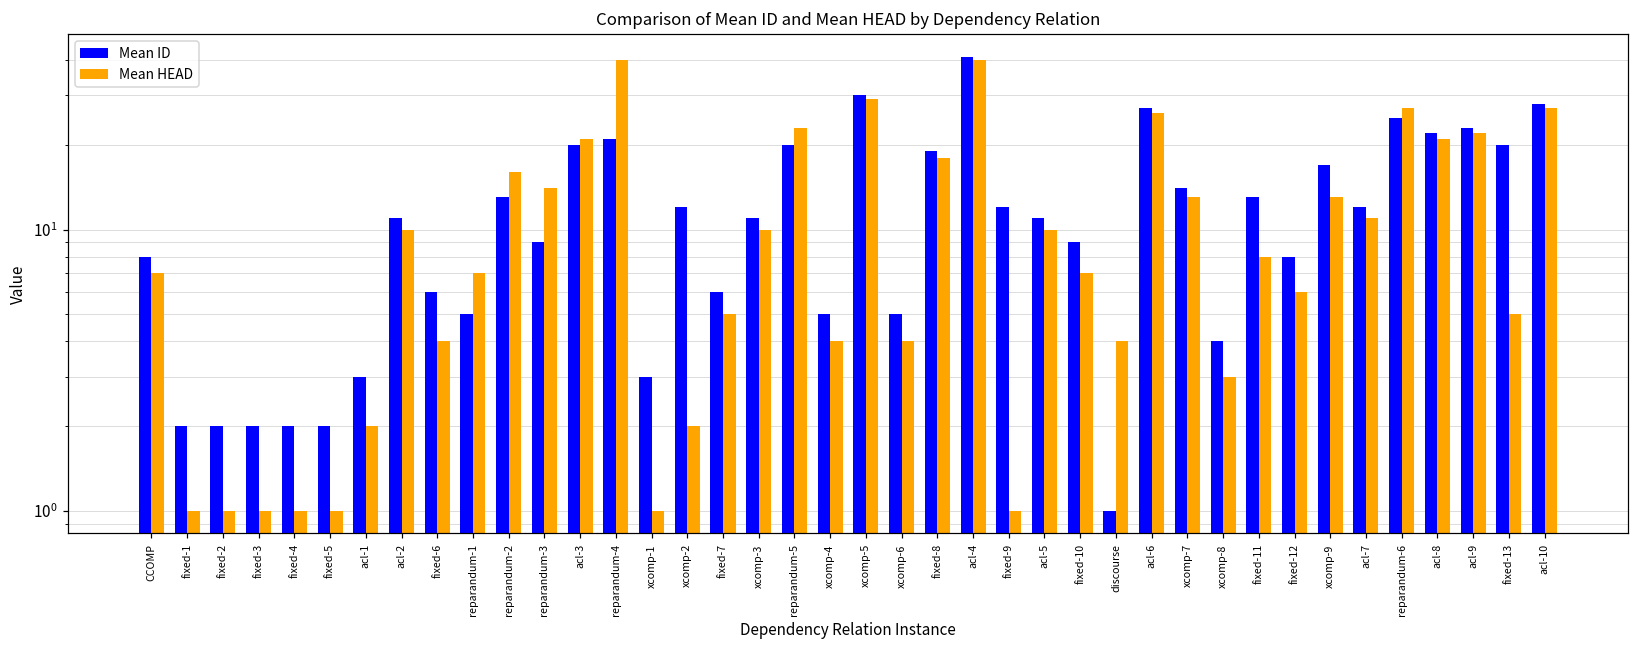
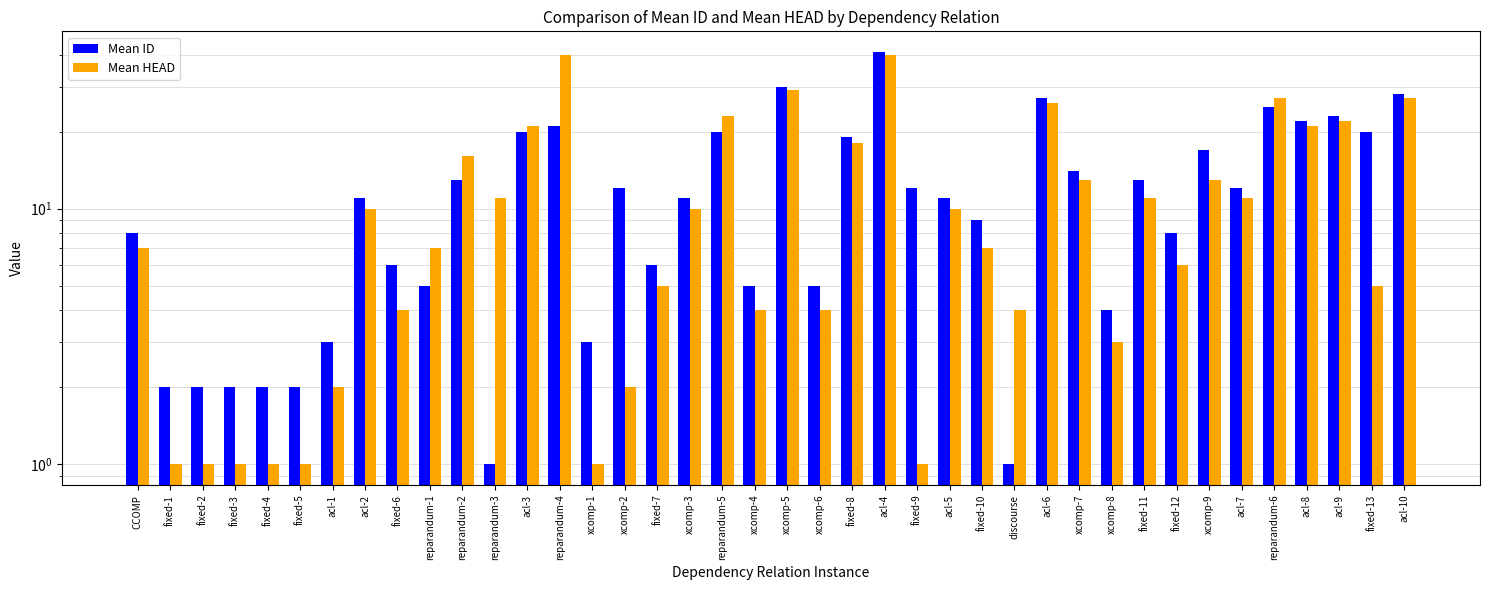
Mean ID, reparandum-3: 9 -> 1
Mean HEAD, reparandum-3: 14 -> 11
Mean HEAD, fixed-11: 8 -> 11
